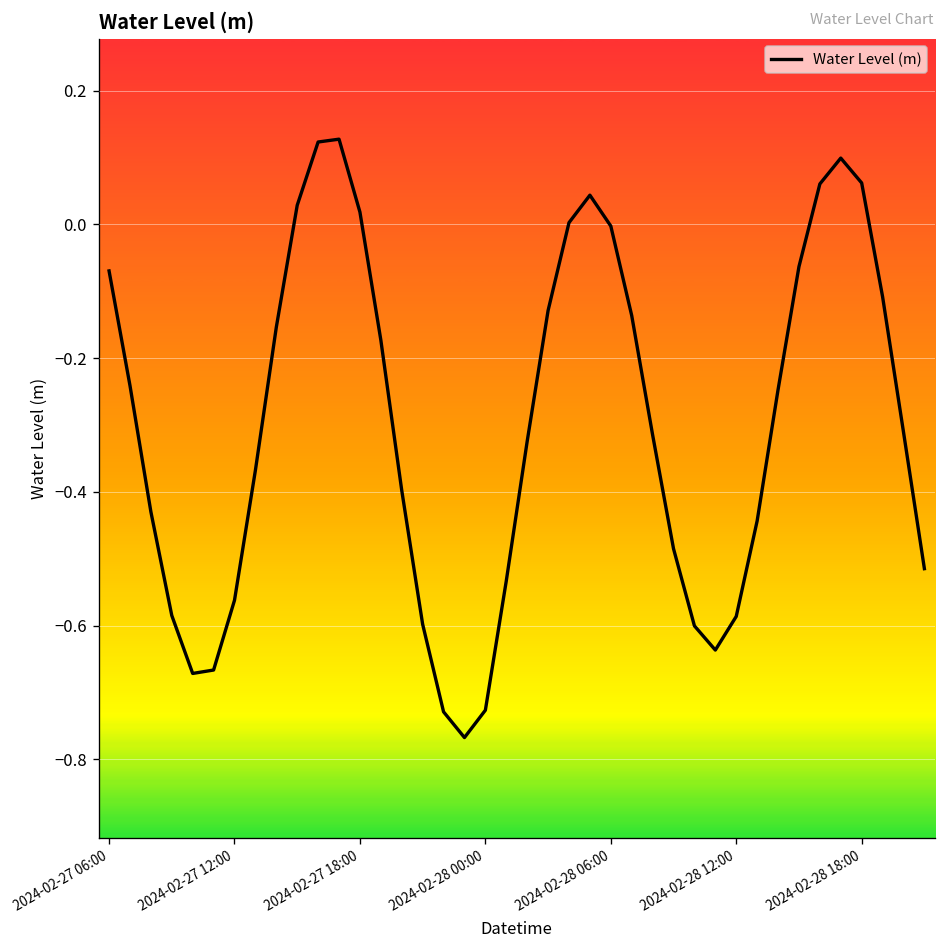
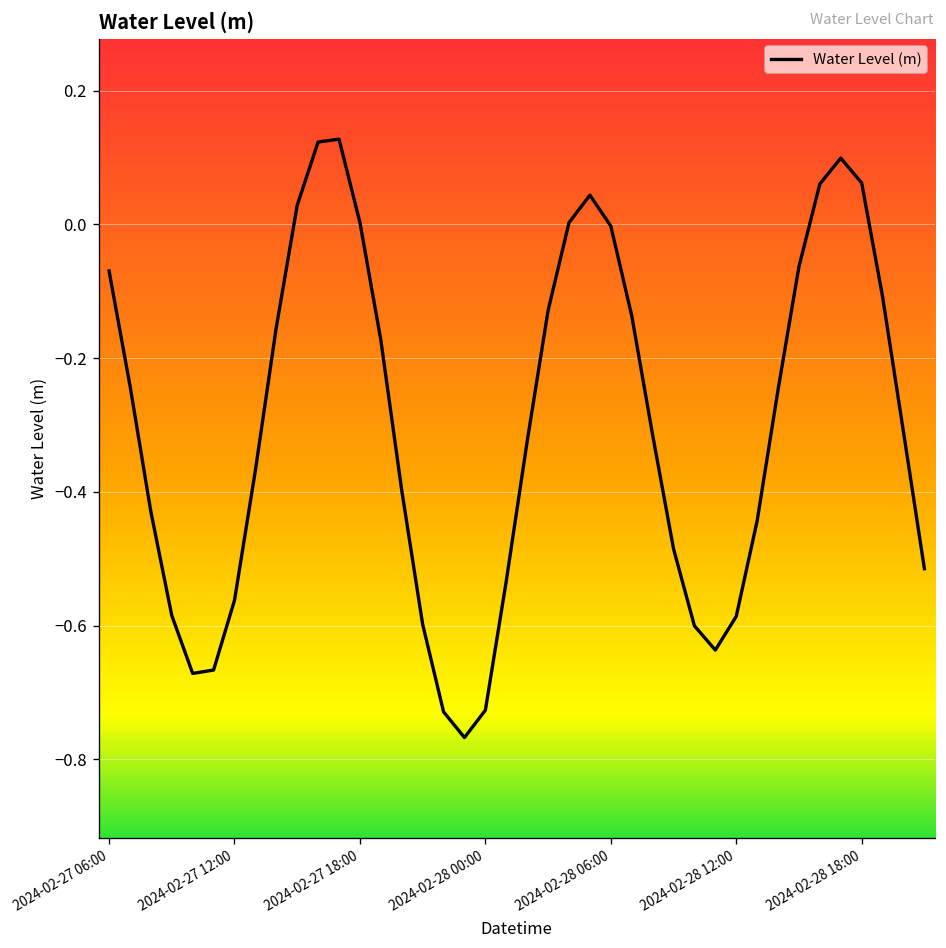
2024-02-27 18:00: 0.02 -> 0.00
